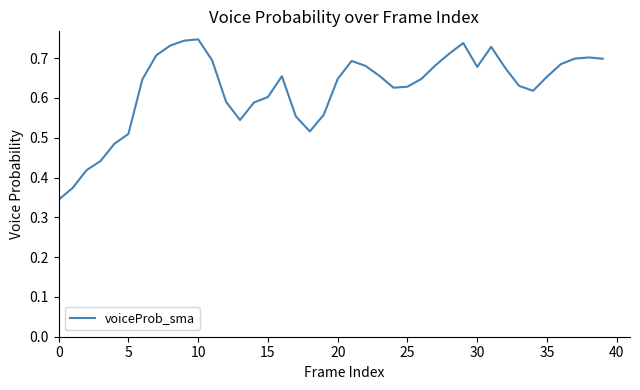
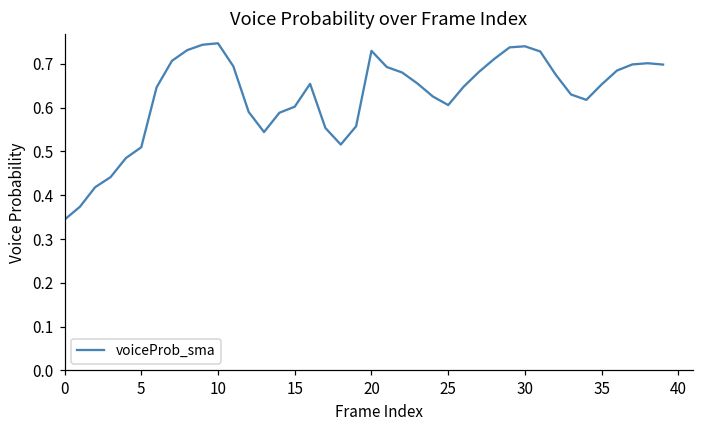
20: 0.65 -> 0.73
25: 0.63 -> 0.61
30: 0.68 -> 0.74
